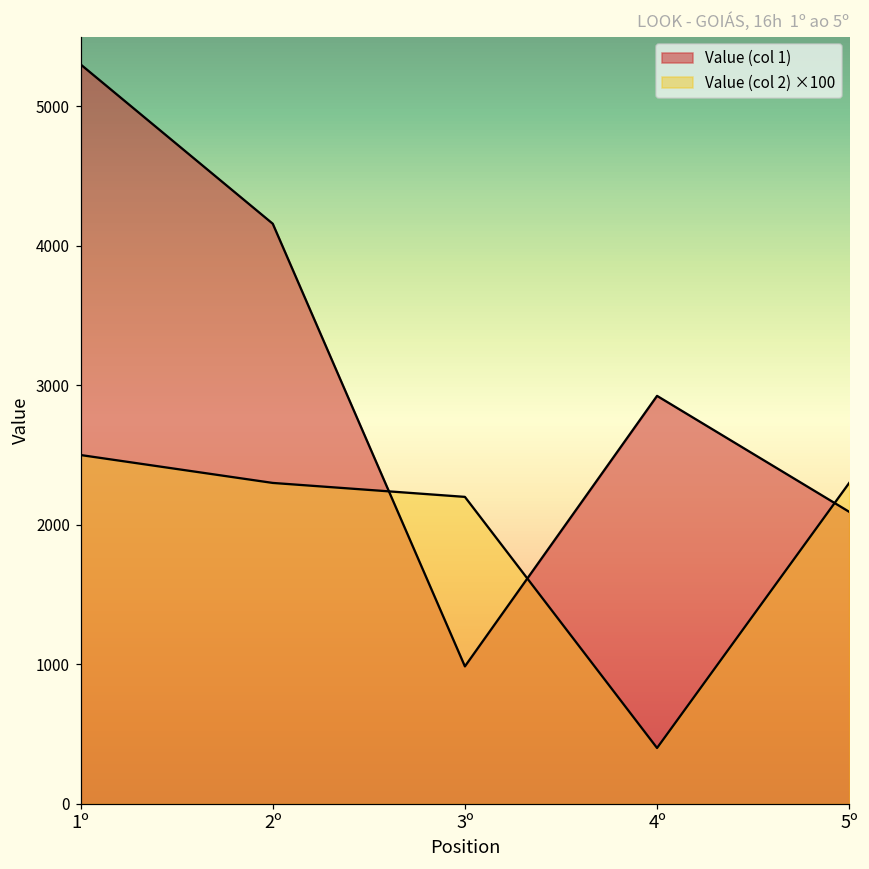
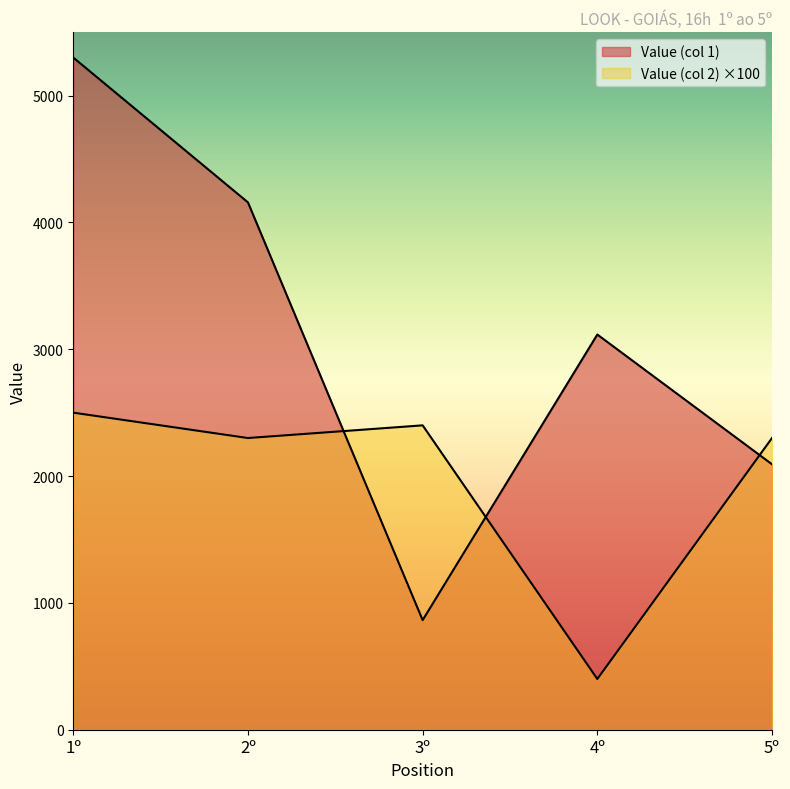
Value (col 1), 3º: 990 -> 860
Value (col 2) ×100, 3º: 2200 -> 2400
Value (col 1), 4º: 2920 -> 3120
